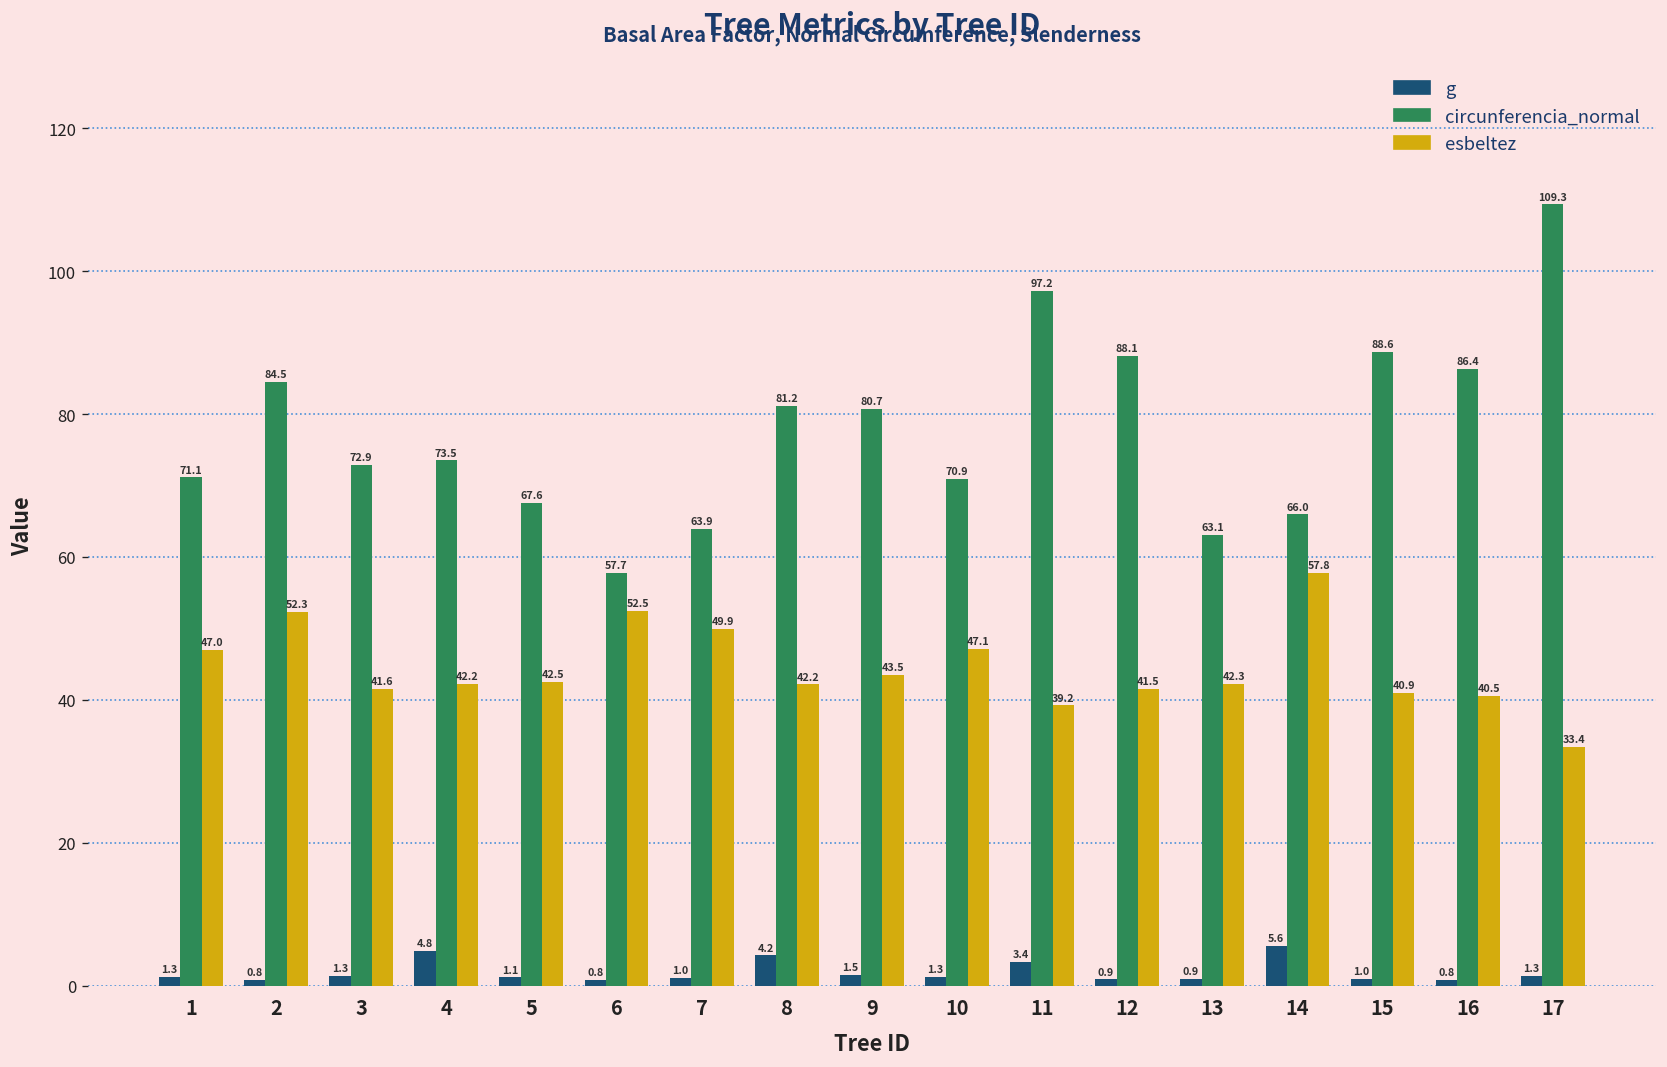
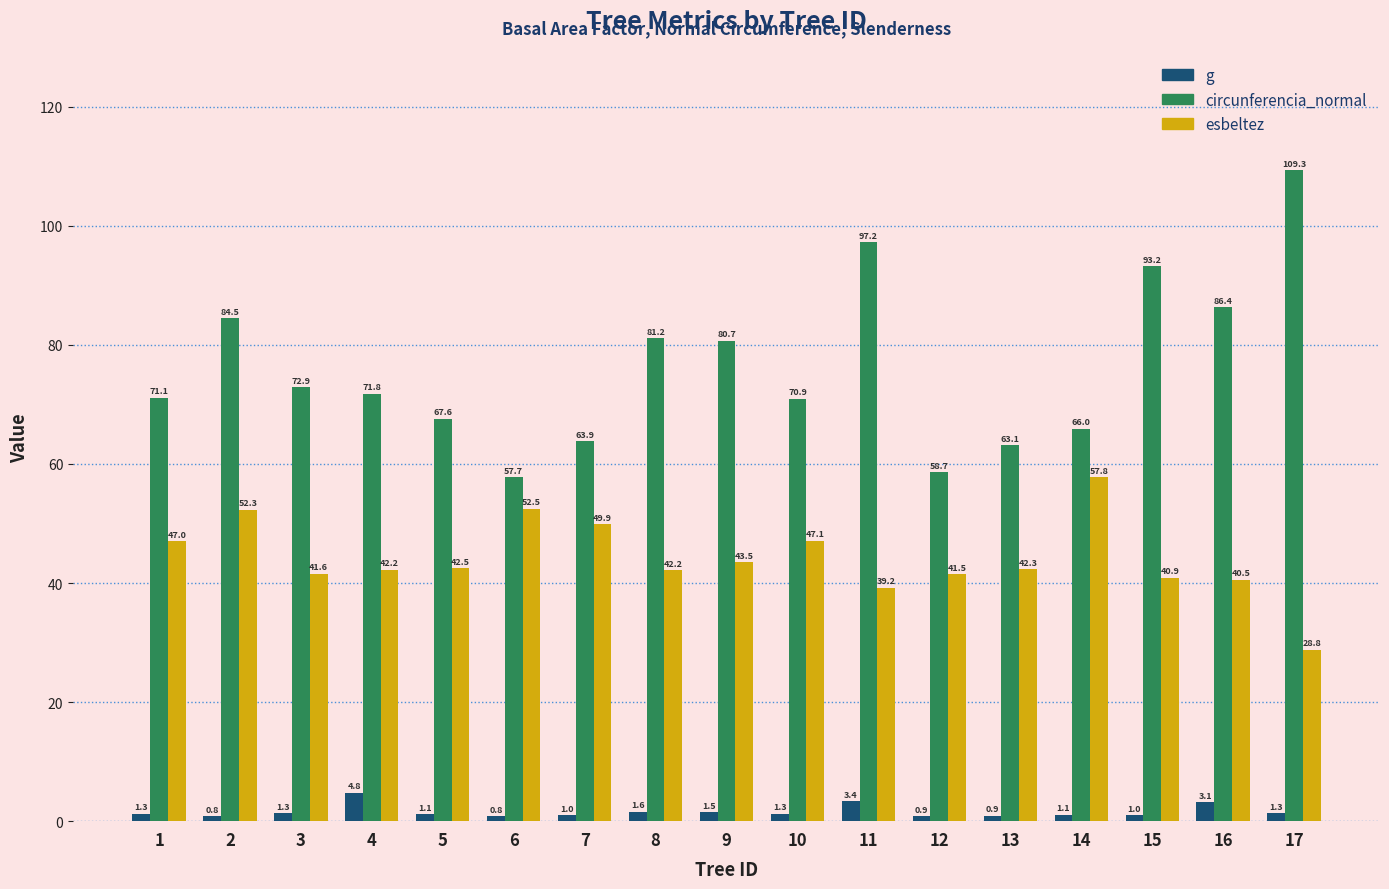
circunferencia_normal, 4: 73.5 -> 71.8
g, 8: 4.2 -> 1.6
circunferencia_normal, 12: 88.1 -> 58.7
g, 14: 5.6 -> 1.1
circunferencia_normal, 15: 88.6 -> 93.2
g, 16: 0.8 -> 3.1
esbeltez, 17: 33.4 -> 28.8
